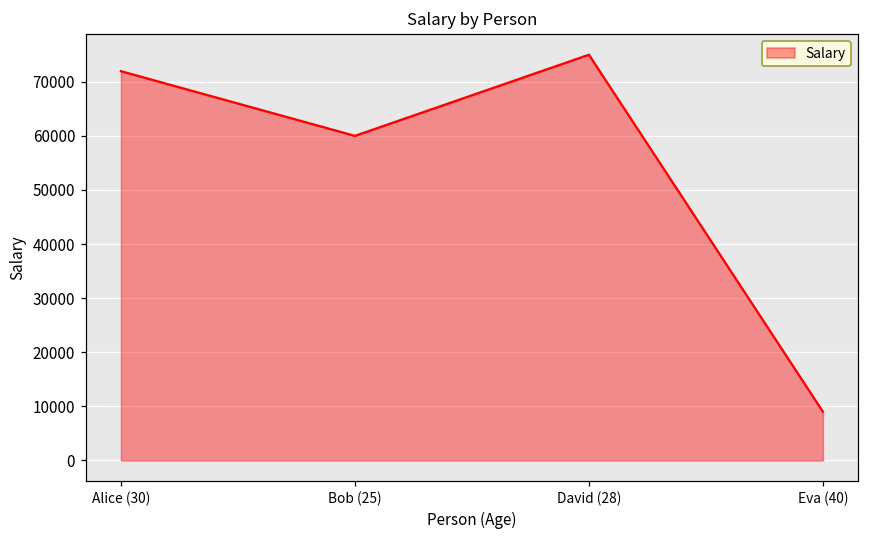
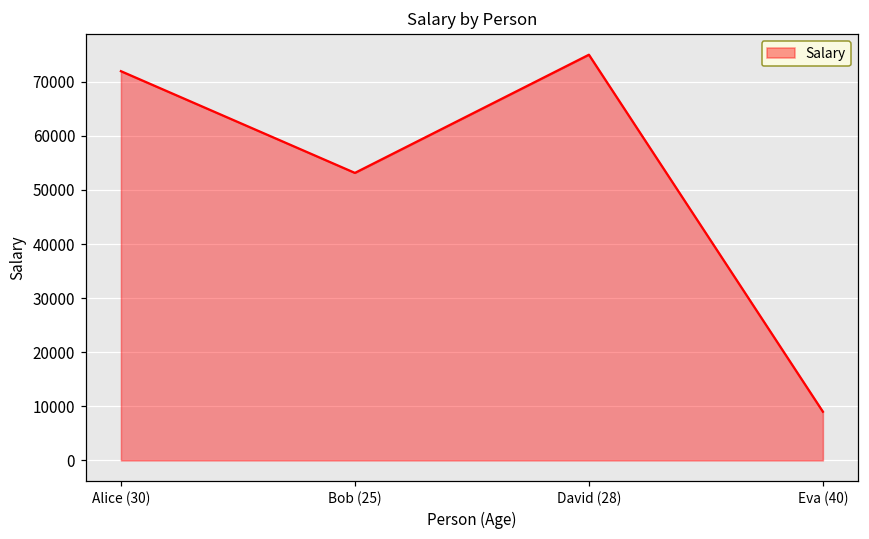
Bob (25): 60000 -> 53000
